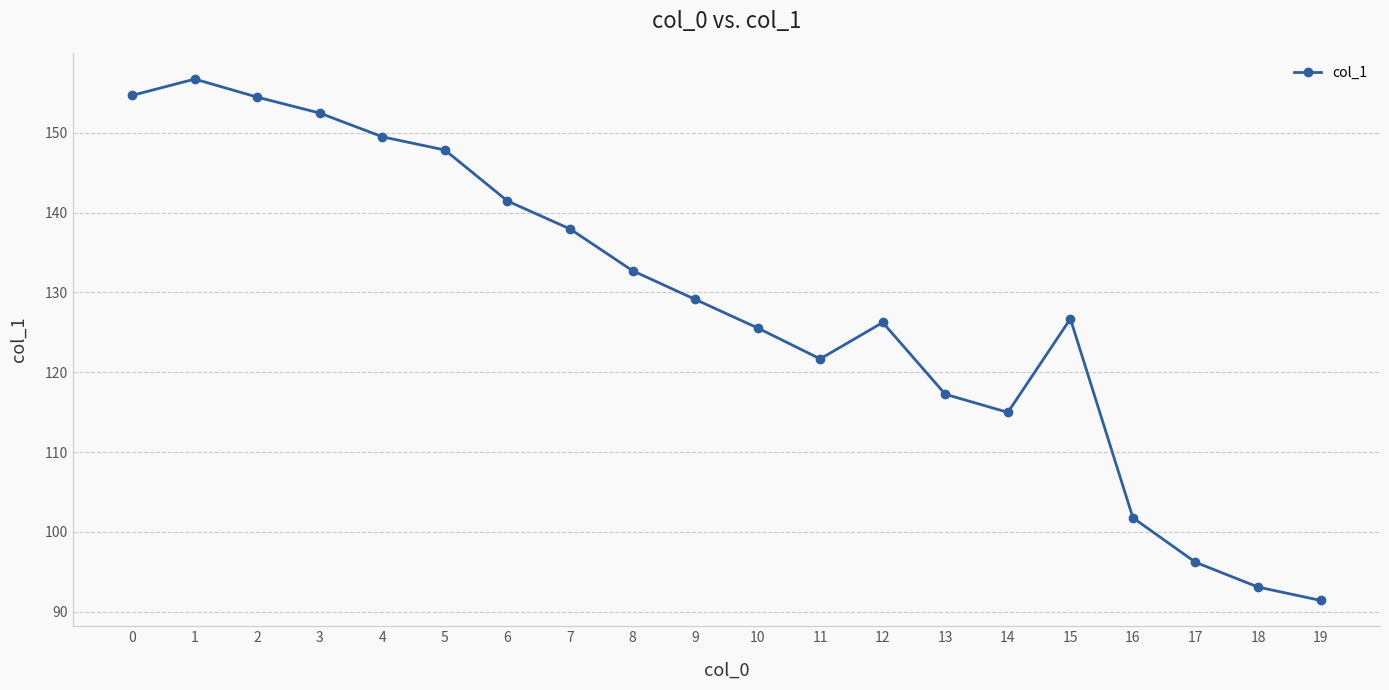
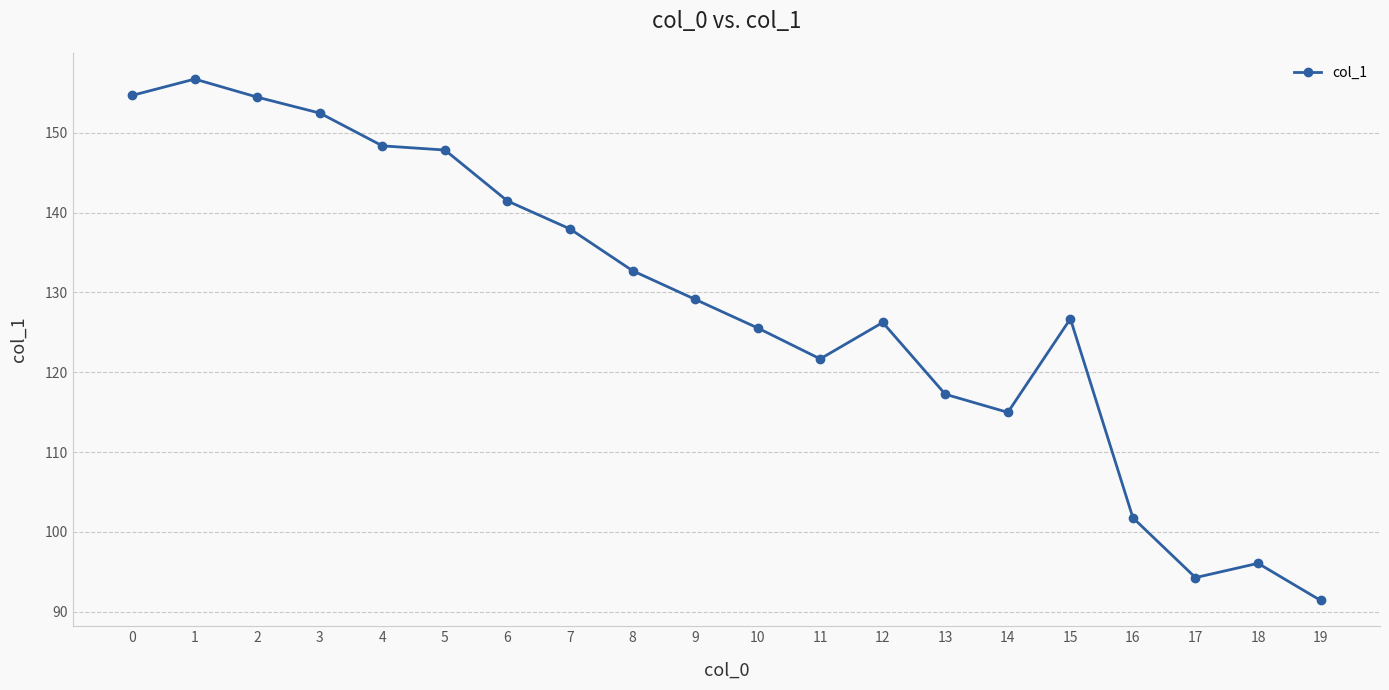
4: 149 -> 148
17: 96 -> 94
18: 93 -> 96
